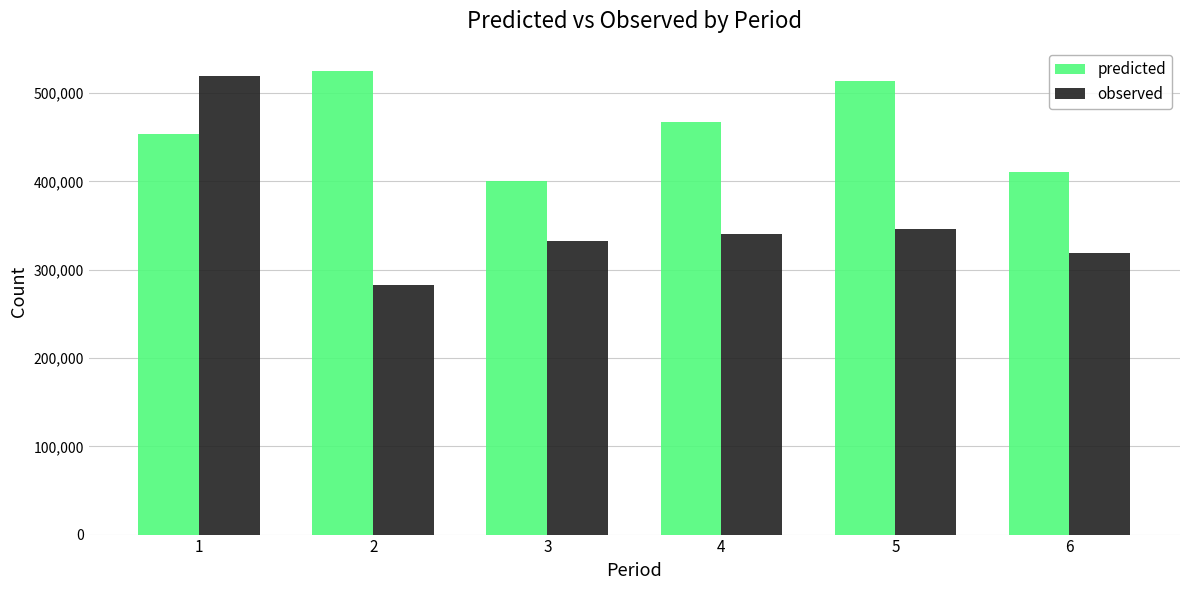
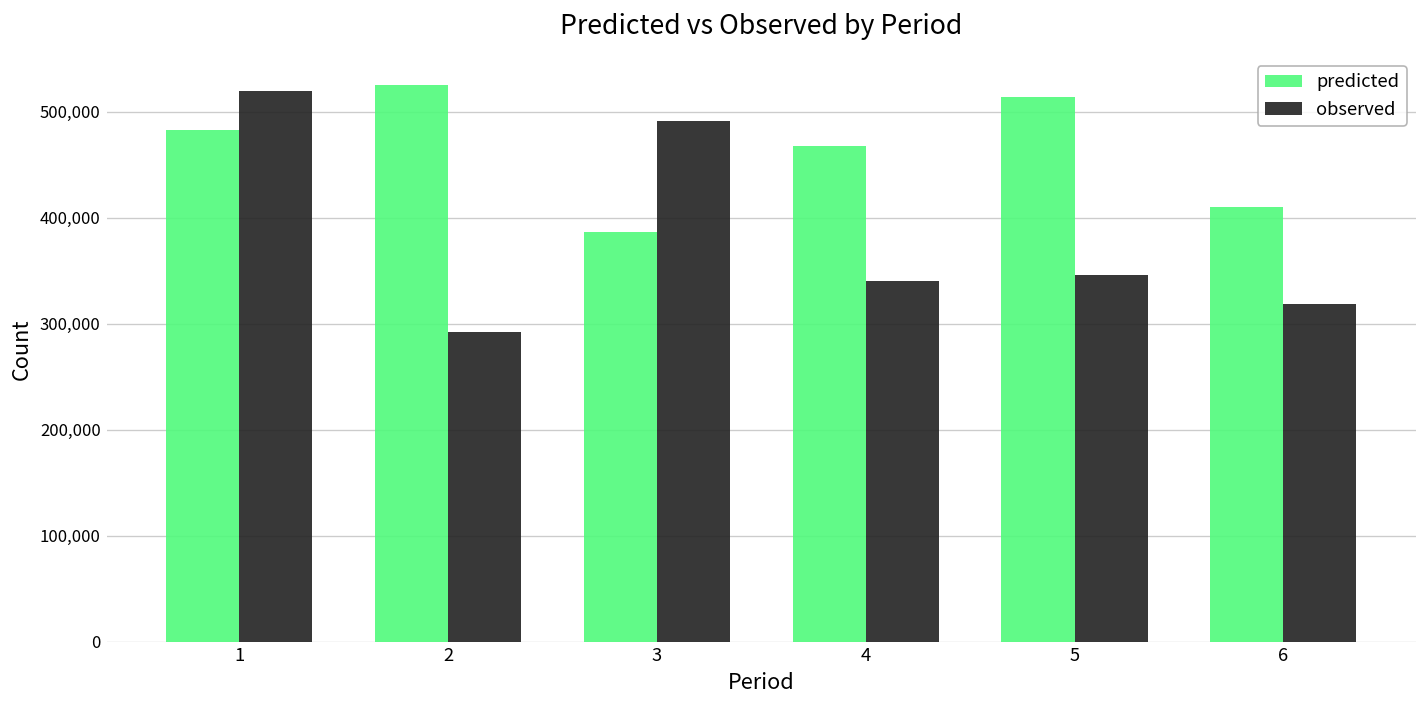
predicted, 1: 450,000 -> 480,000
observed, 2: 280,000 -> 290,000
predicted, 3: 400,000 -> 390,000
observed, 3: 330,000 -> 490,000
